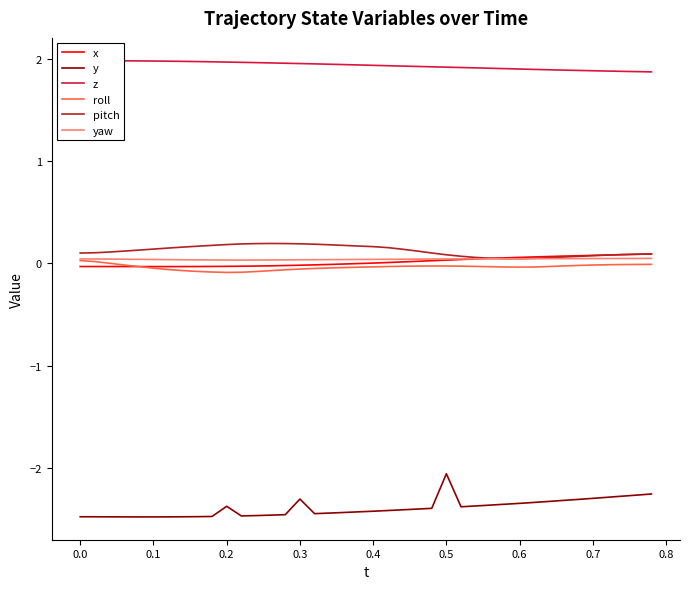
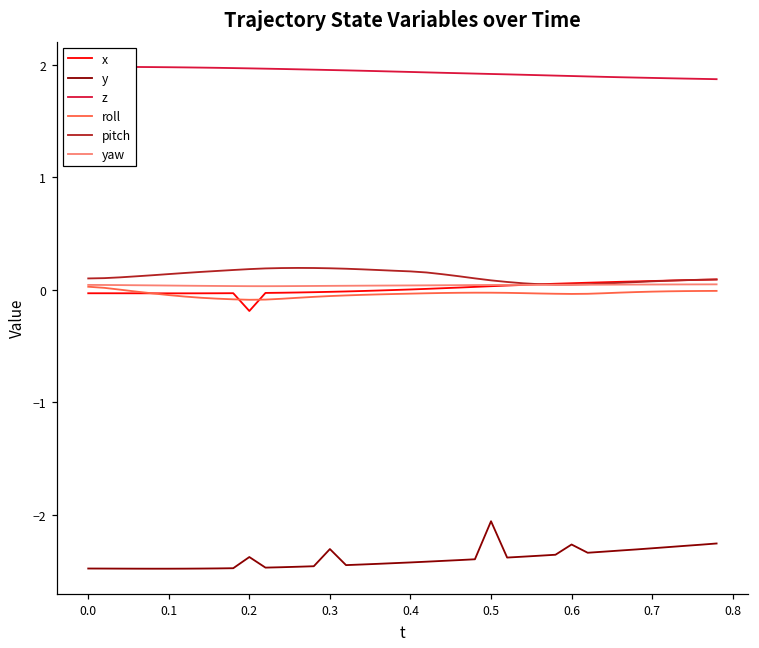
x, 0.2: -0.03 -> -0.19
y, 0.6: -2.35 -> -2.26
